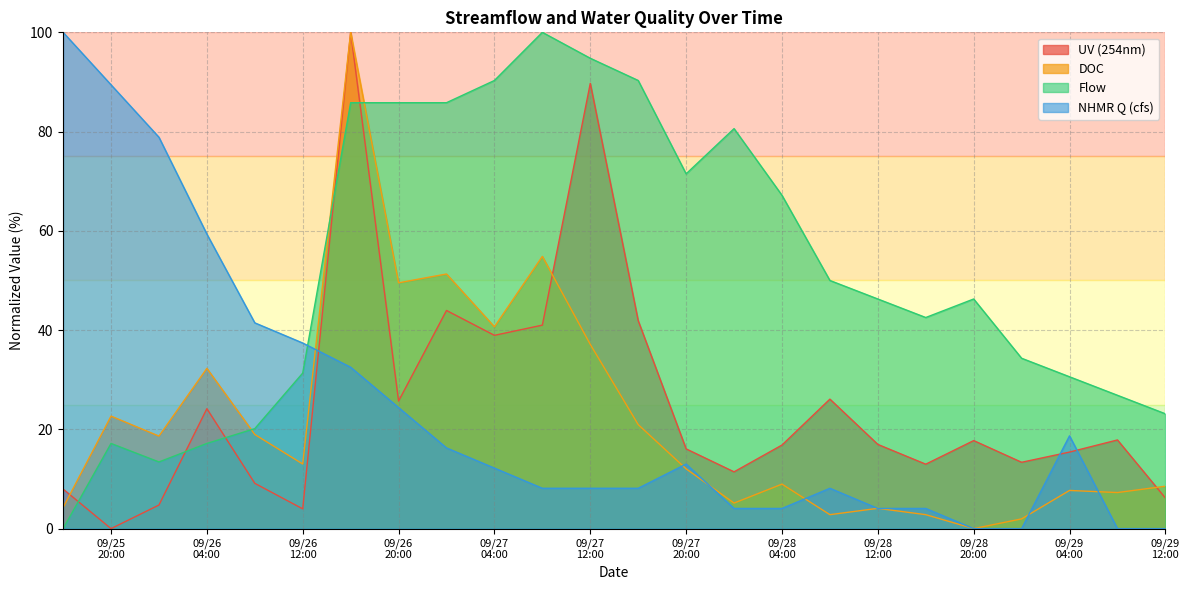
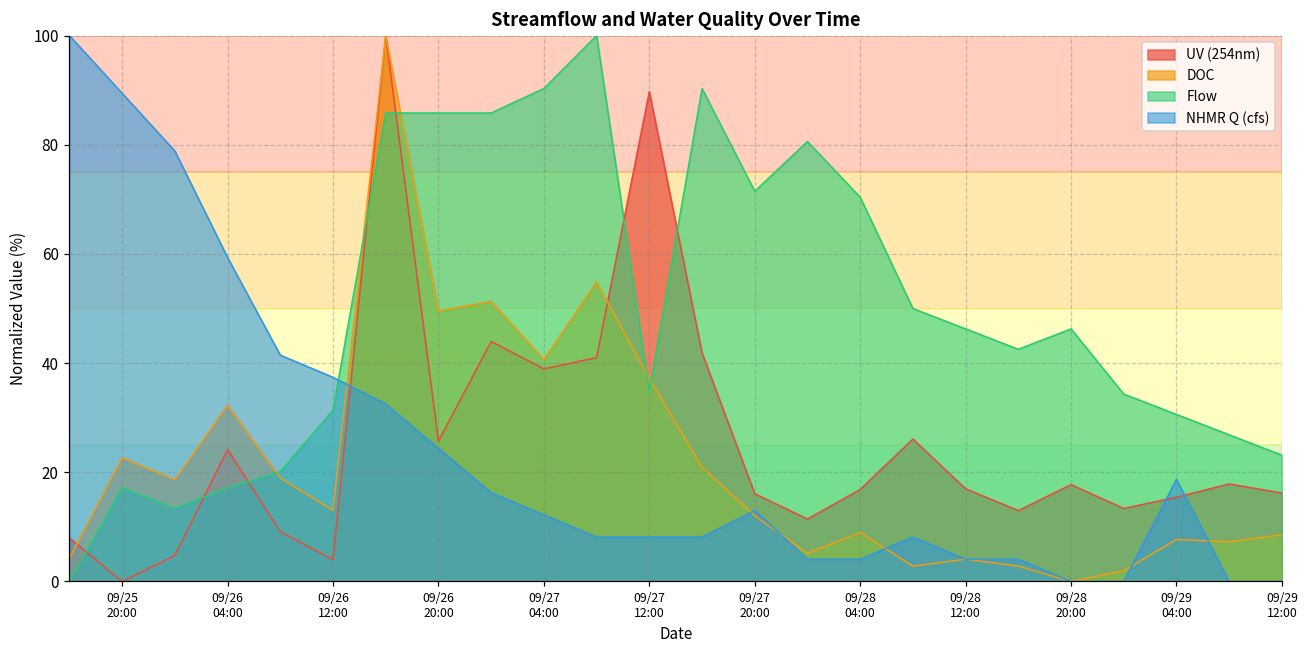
Flow, 09/27 12:00: 95 -> 35
Flow, 09/28 04:00: 67 -> 70
UV (254nm), 09/29 12:00: 6 -> 16
